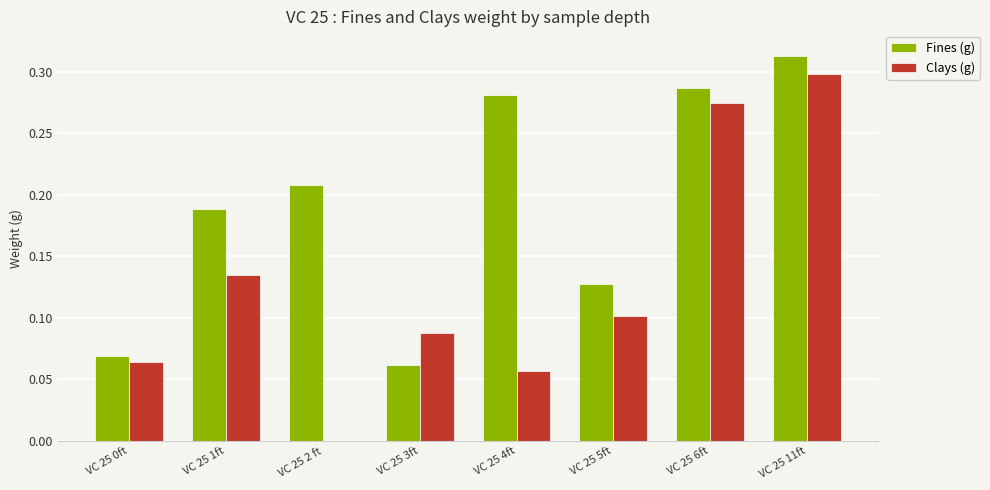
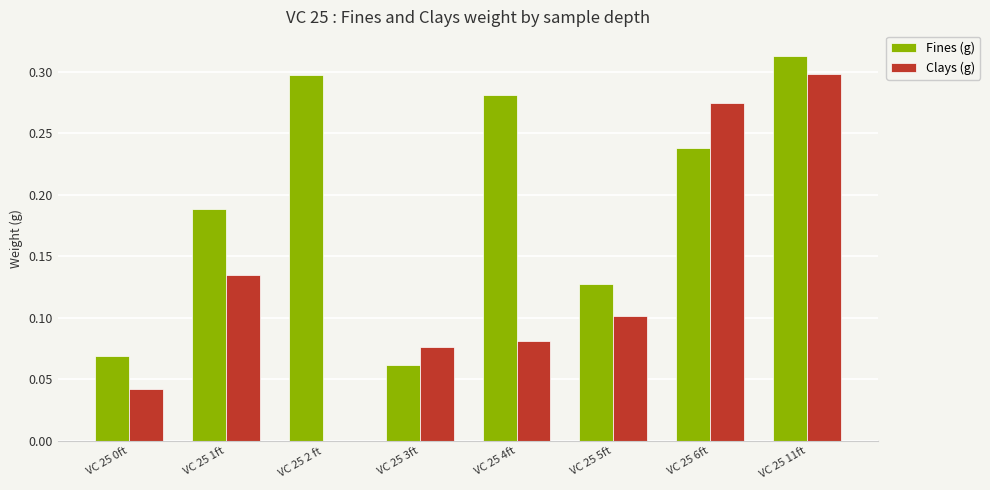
Clays (g), VC 25 0ft: 0.064 -> 0.042
Fines (g), VC 25 2 ft: 0.208 -> 0.297
Clays (g), VC 25 3ft: 0.087 -> 0.076
Clays (g), VC 25 4ft: 0.057 -> 0.081
Fines (g), VC 25 6ft: 0.286 -> 0.238
